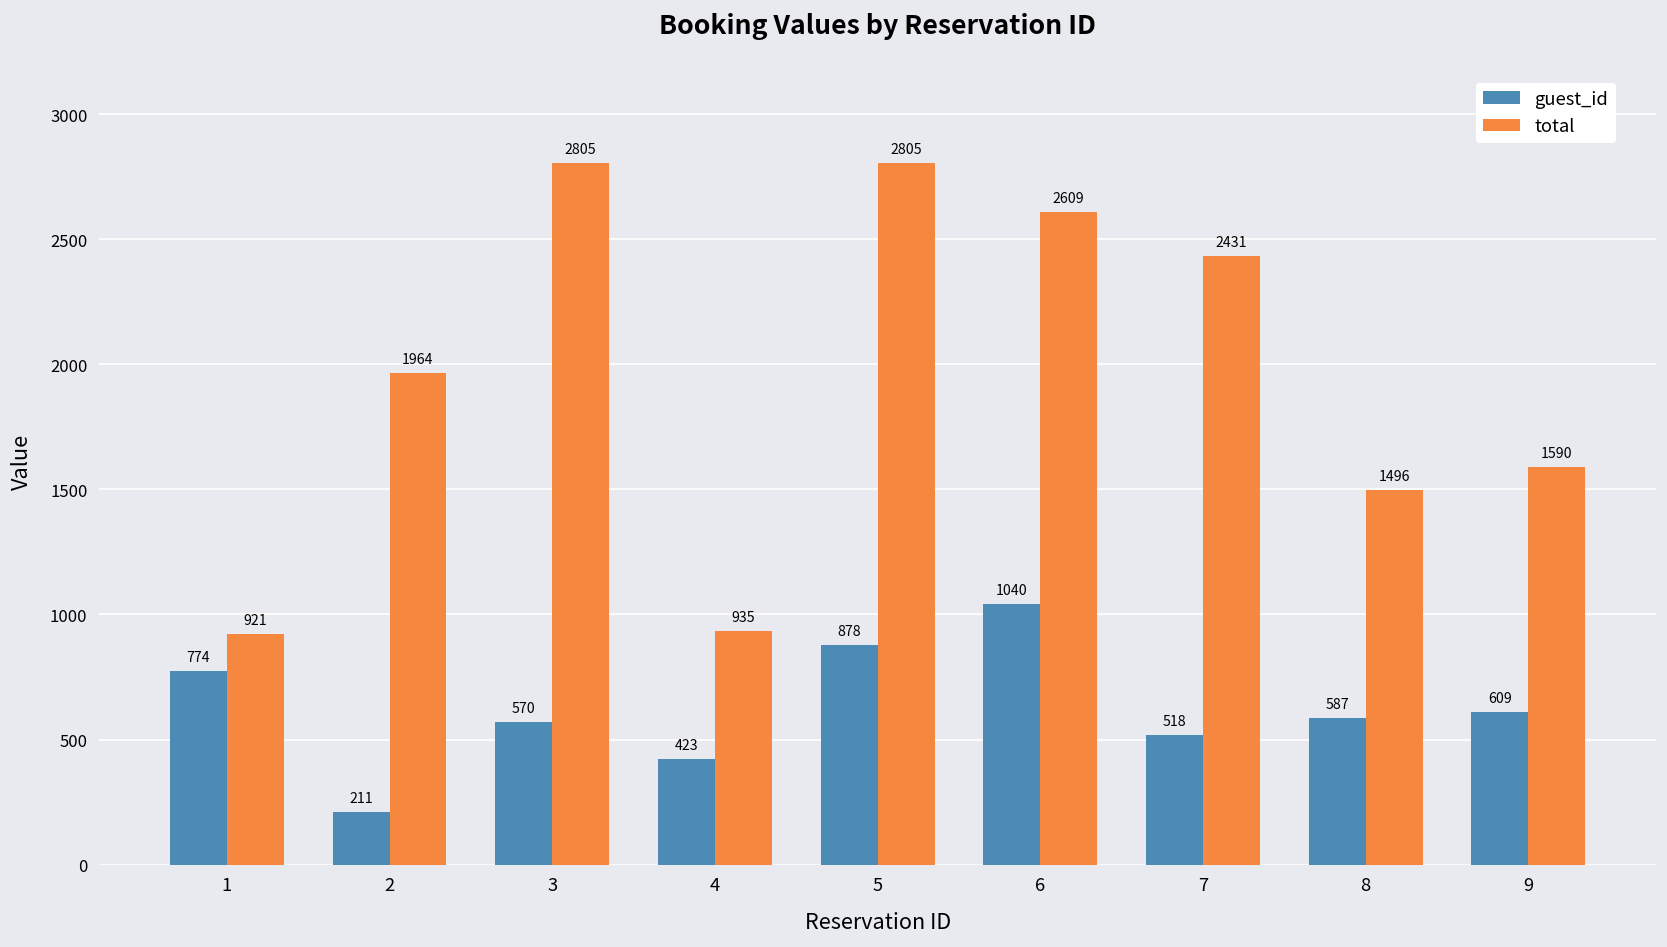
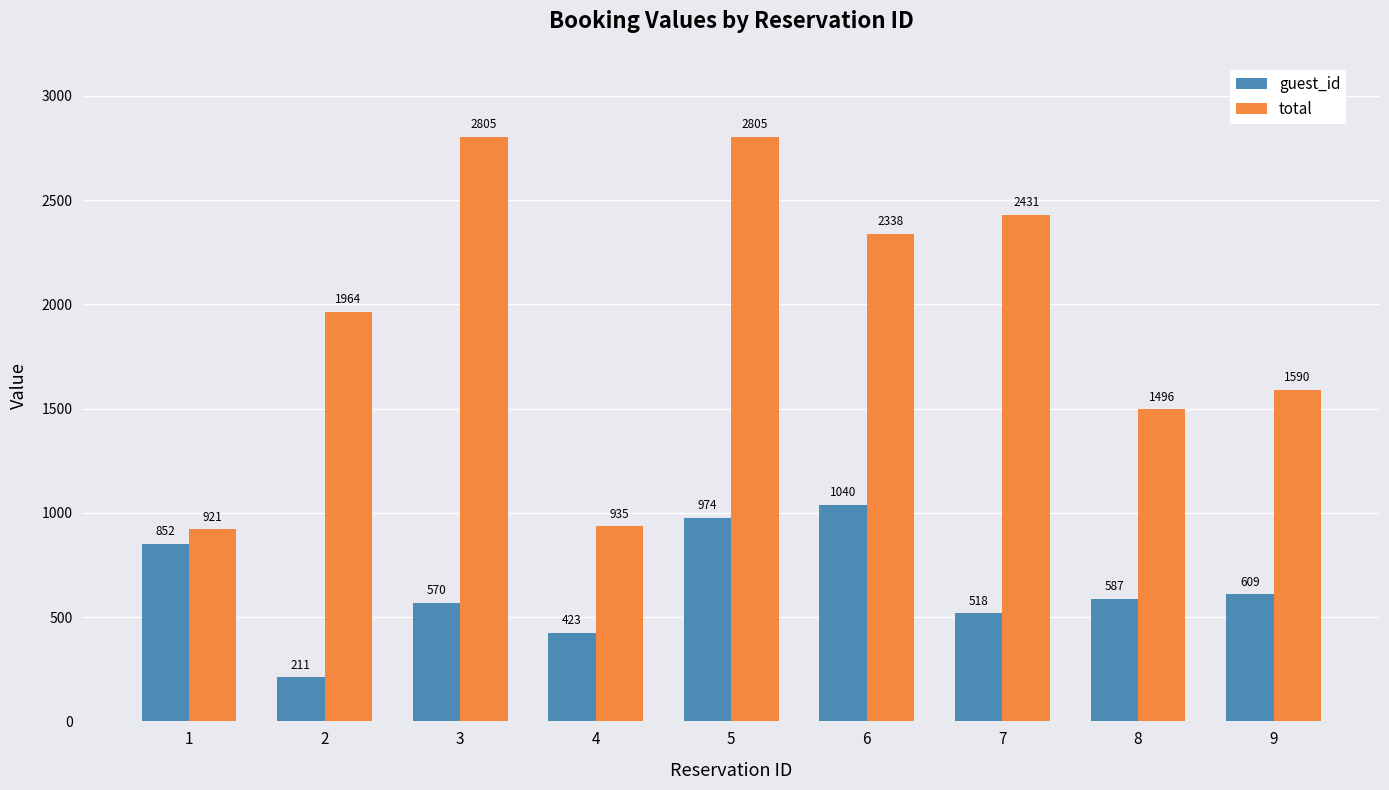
guest_id, 1: 774 -> 852
guest_id, 5: 878 -> 974
total, 6: 2609 -> 2338
